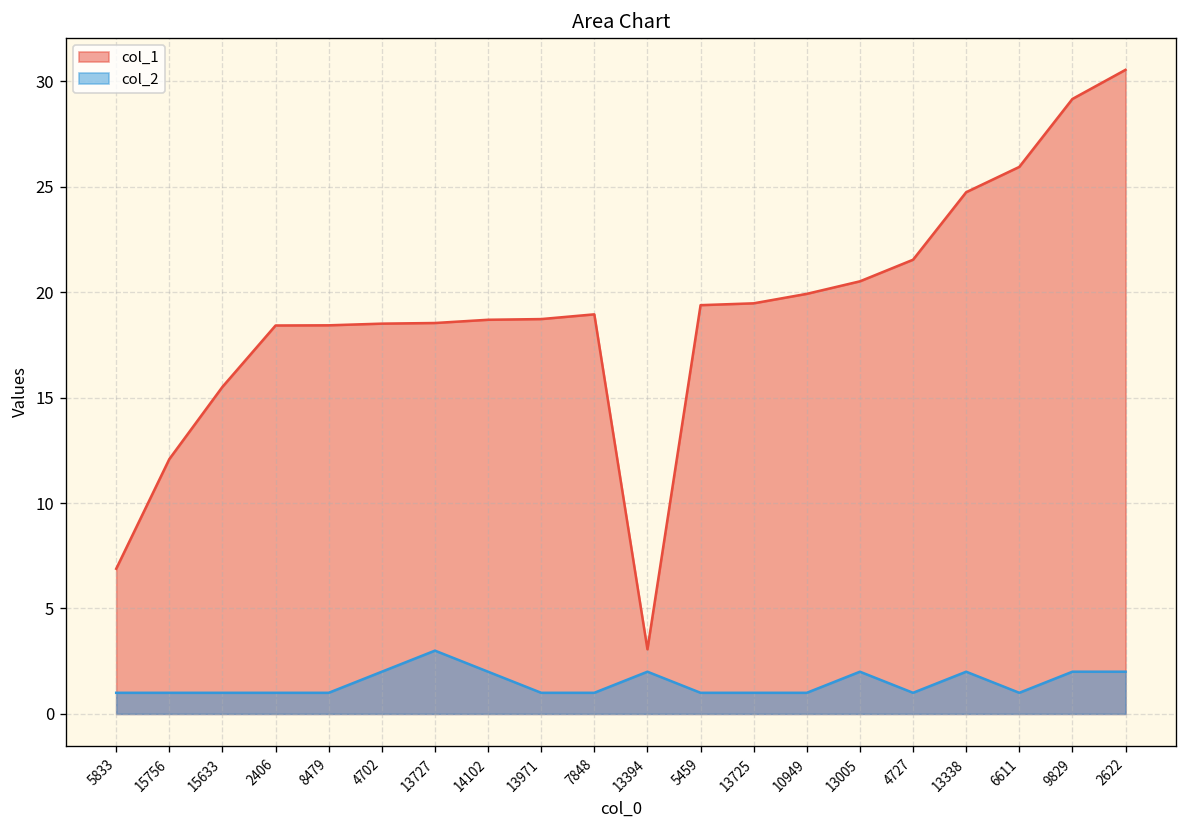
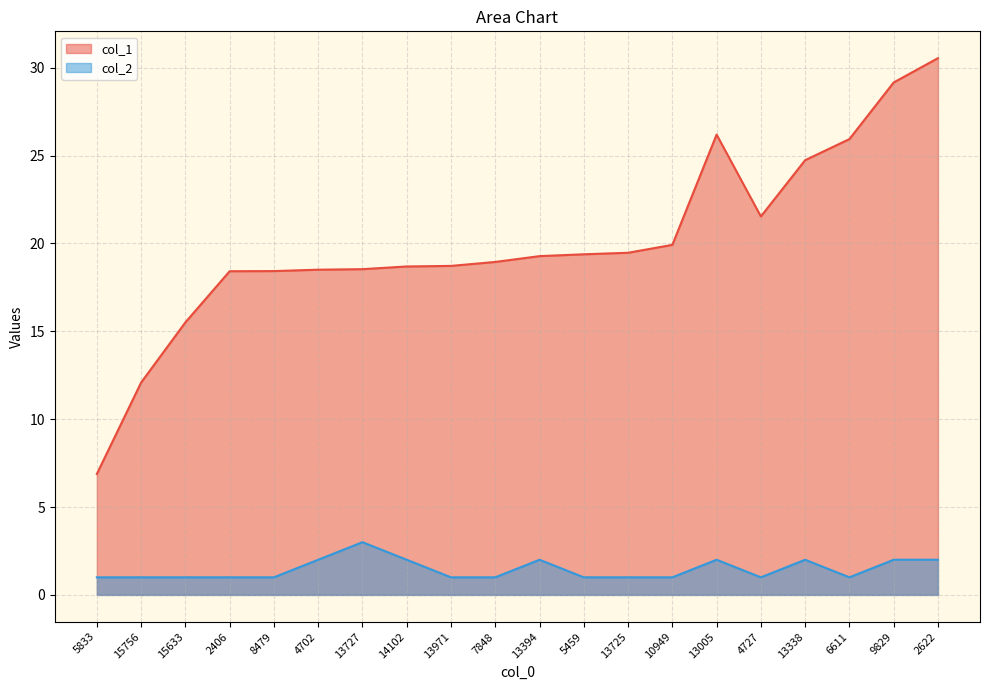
col_1, 13394: 3.1 -> 19.3
col_1, 13005: 20.5 -> 26.2
